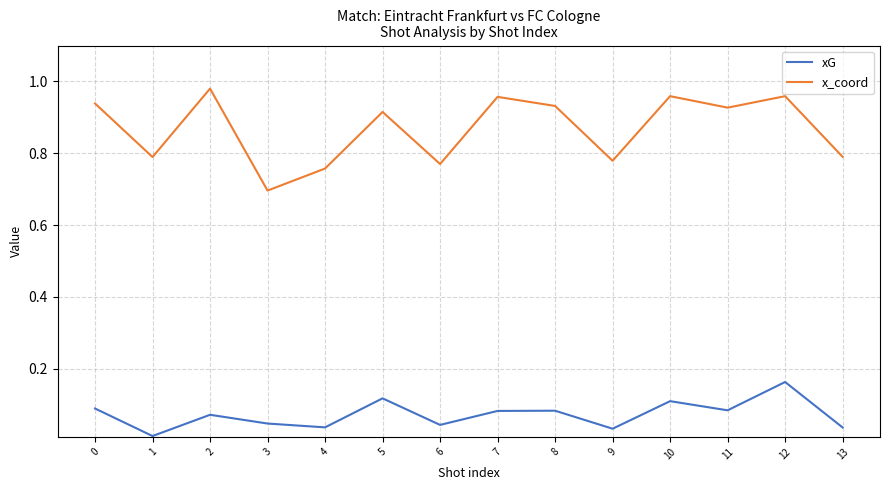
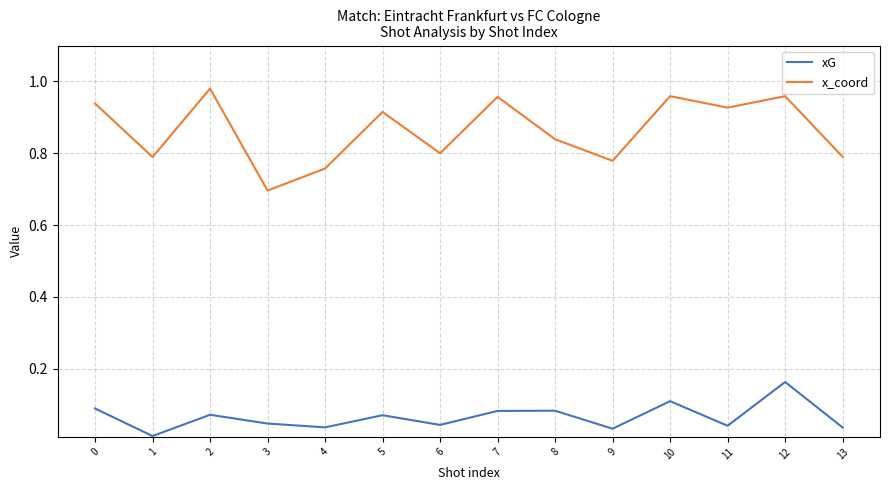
xG, 5: 0.12 -> 0.07
x_coord, 6: 0.77 -> 0.80
x_coord, 8: 0.93 -> 0.84
xG, 11: 0.08 -> 0.04
